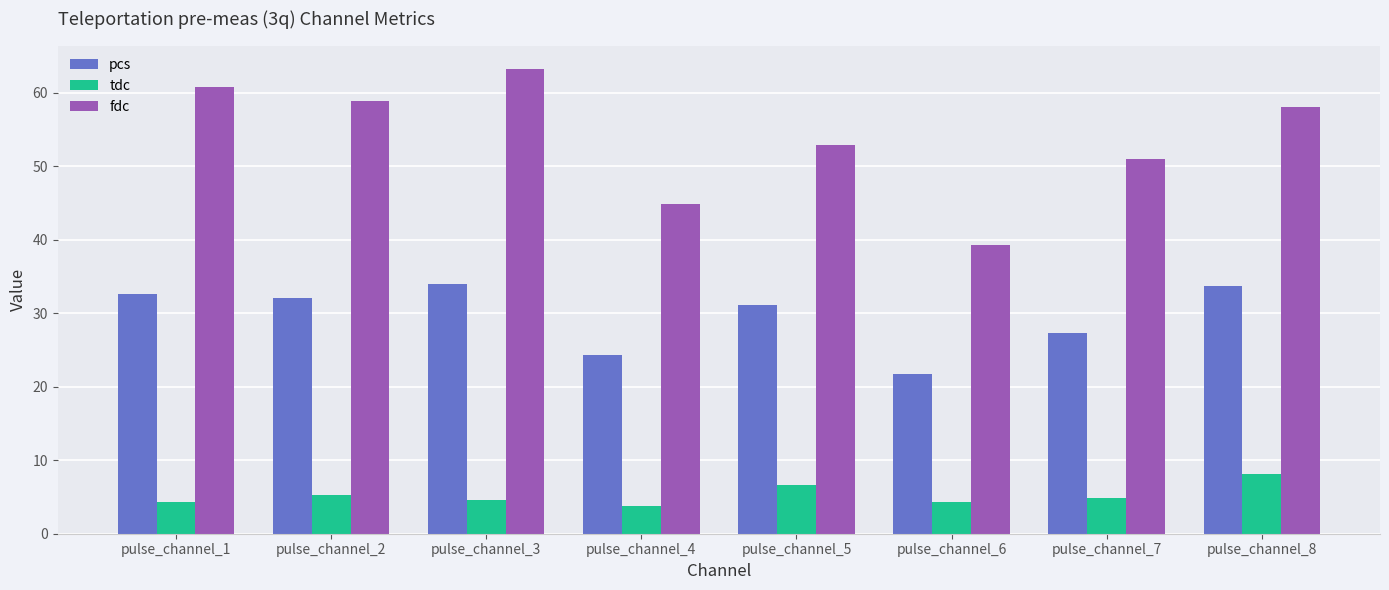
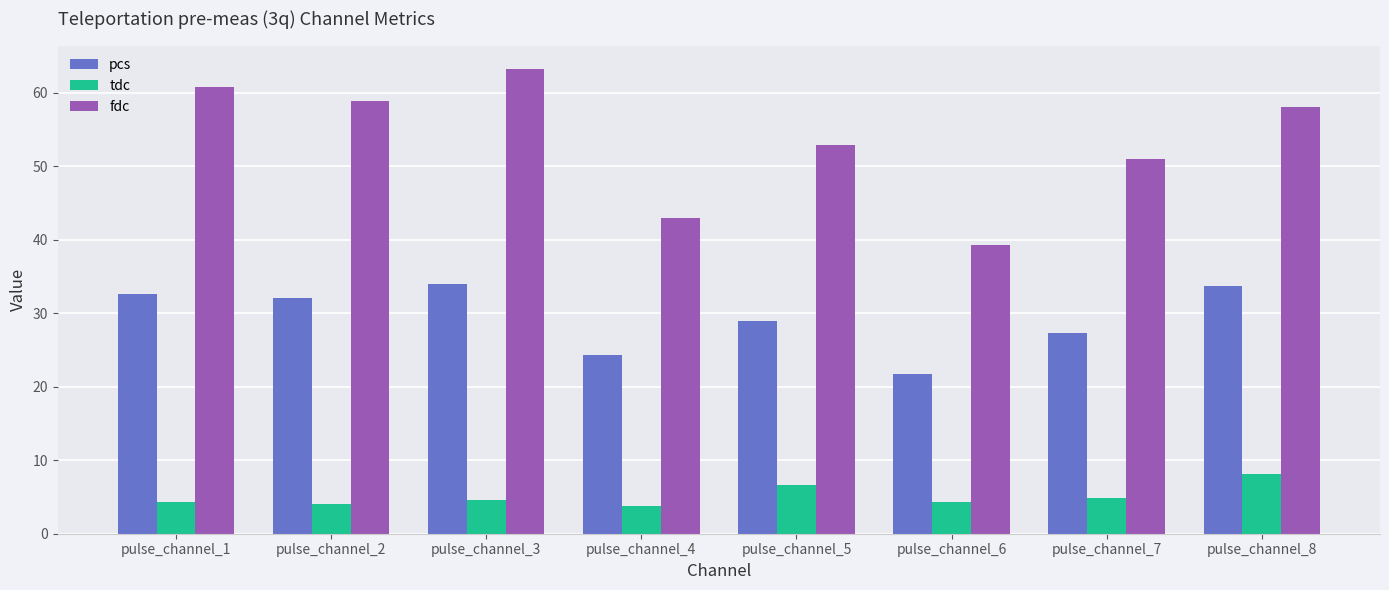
tdc, pulse_channel_2: 5 -> 4
fdc, pulse_channel_4: 45 -> 43
pcs, pulse_channel_5: 31 -> 29
